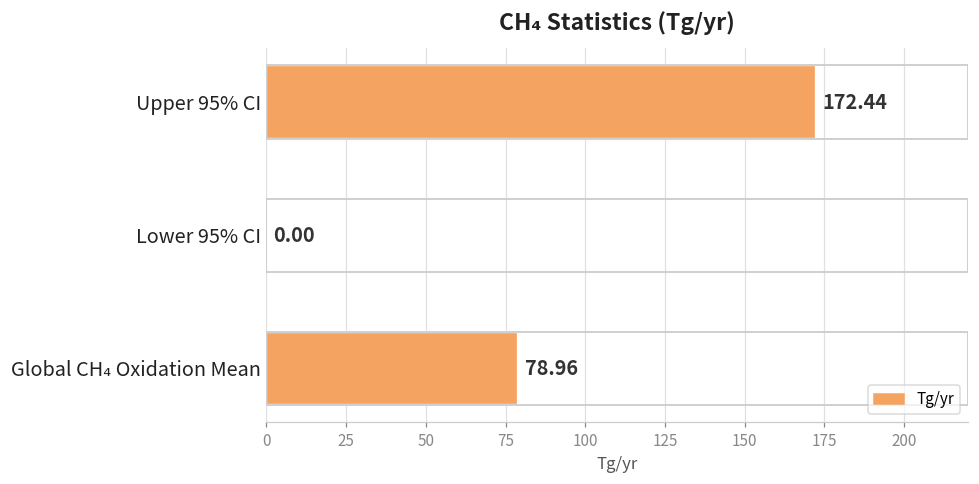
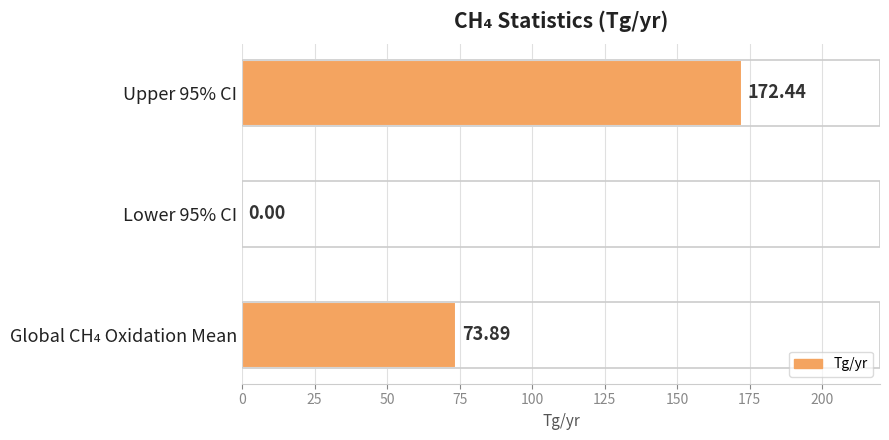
Global CH₄ Oxidation Mean: 78.96 -> 73.89
